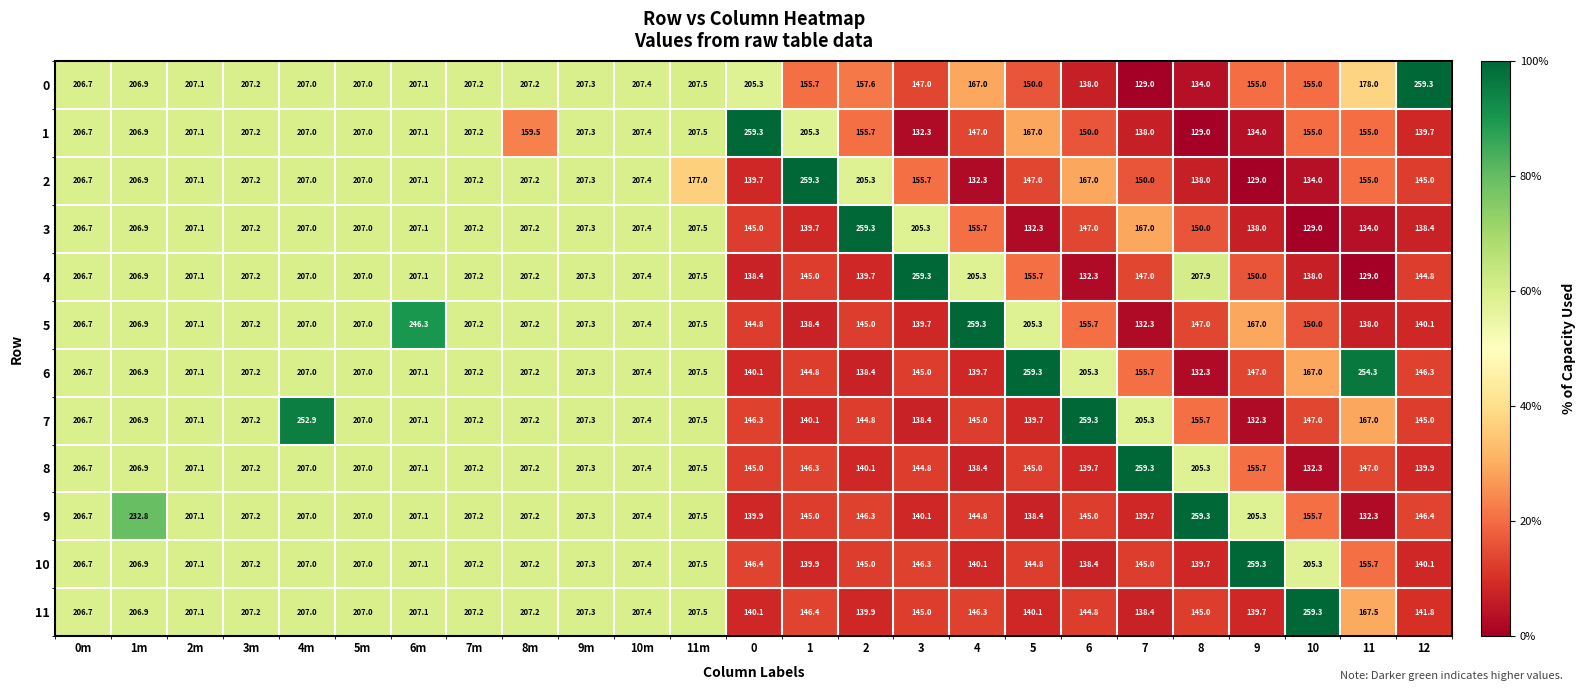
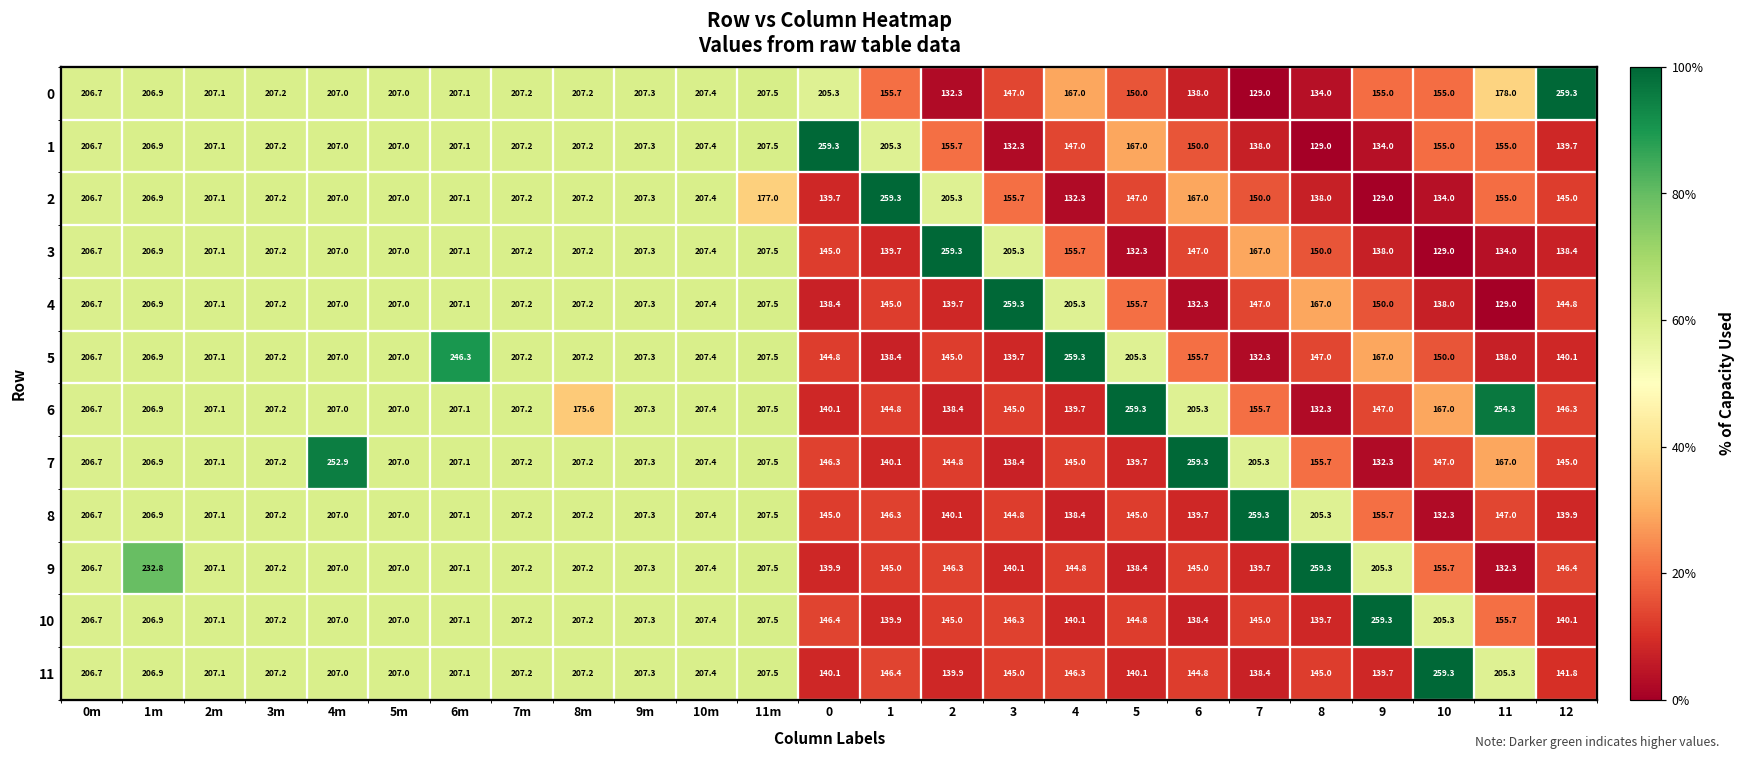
0, 2: 157.6 -> 132.3
1, 8m: 159.5 -> 207.2
4, 8: 207.9 -> 167.0
6, 8m: 207.2 -> 175.6
11, 11: 167.5 -> 205.3
